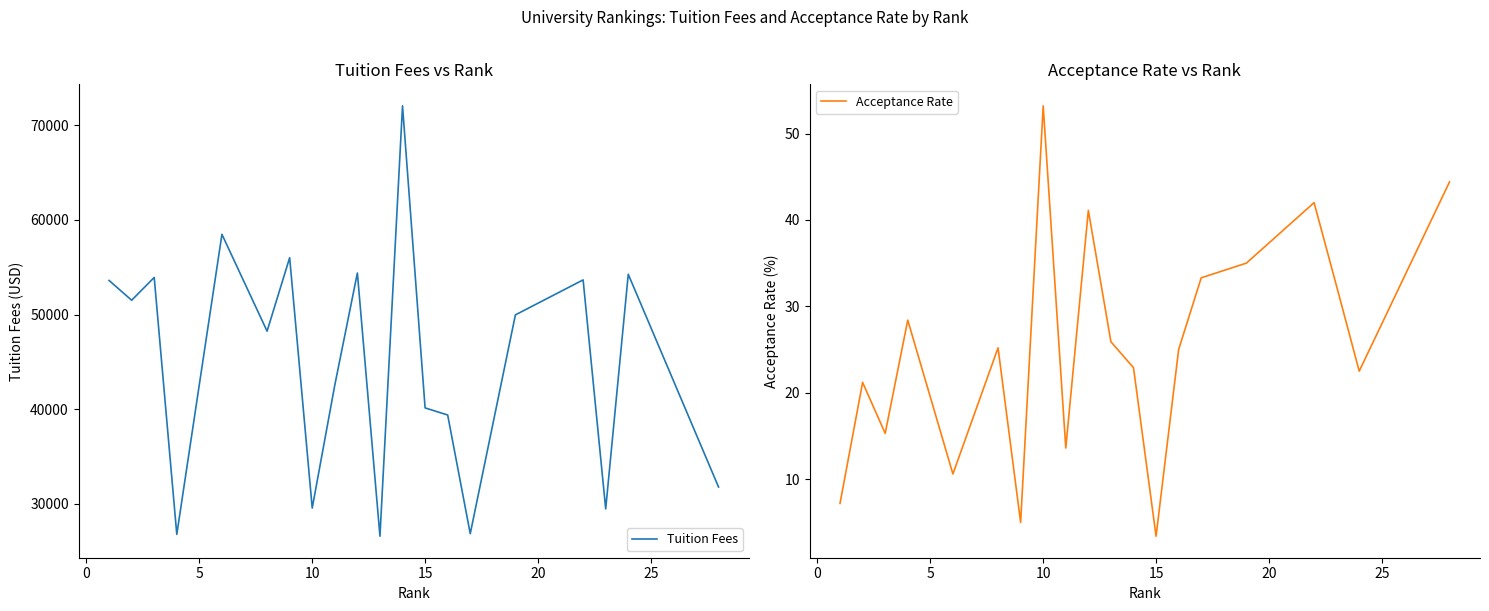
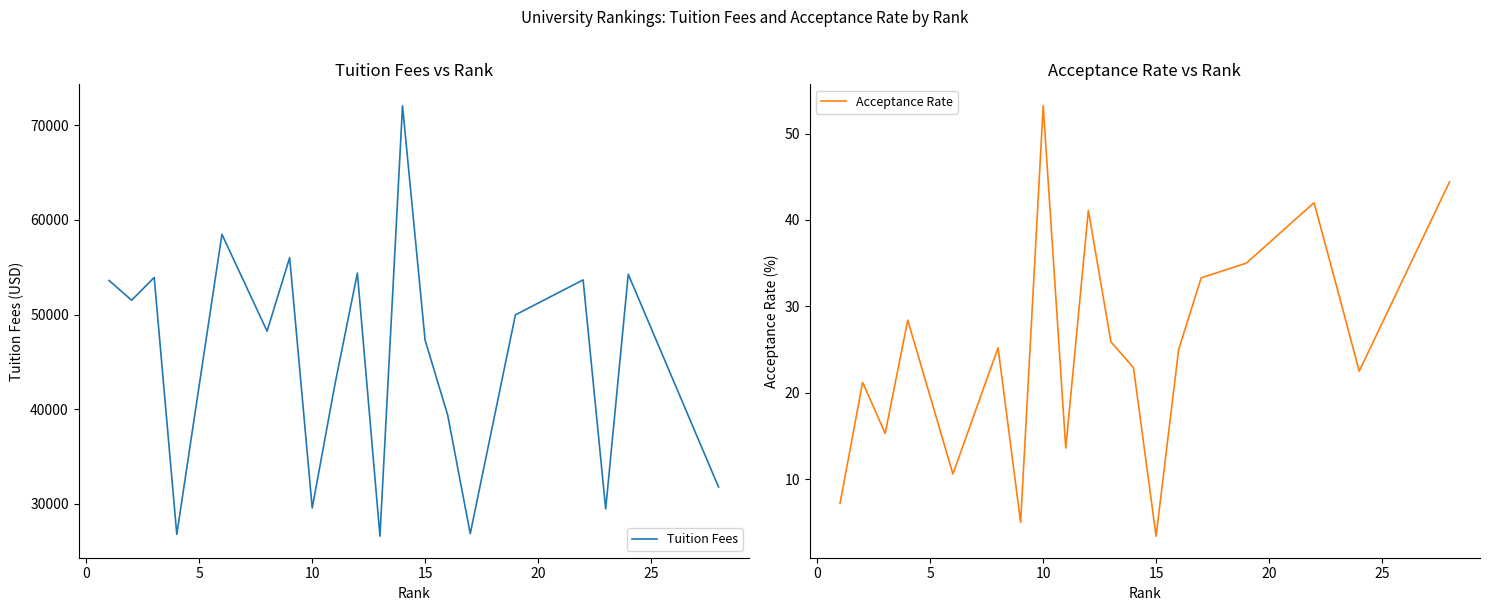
Tuition Fees vs Rank, 15: 40000 -> 47000
